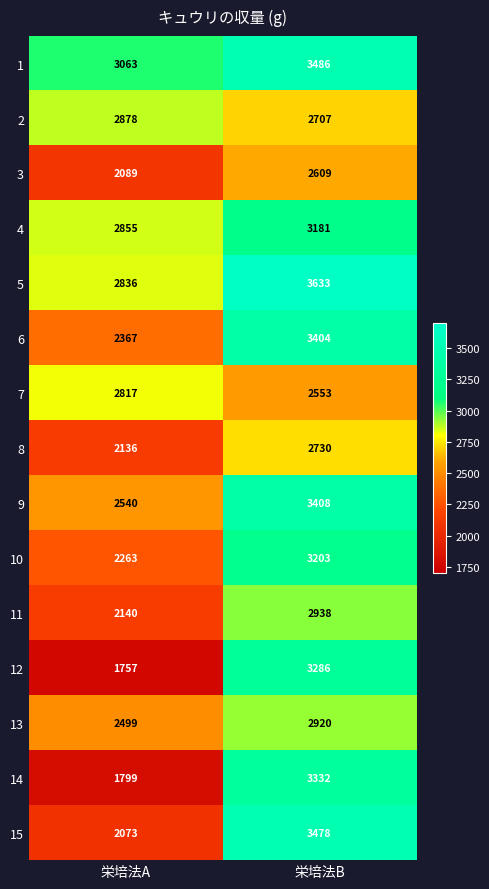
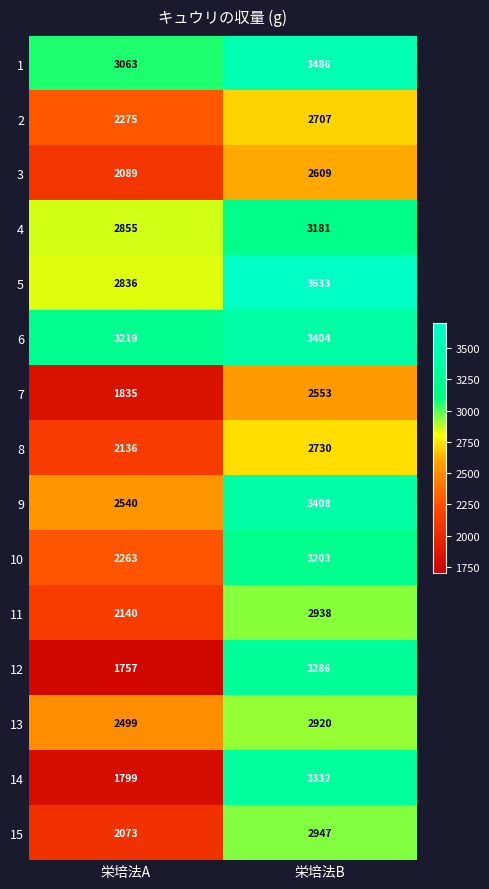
2, 栄培法A: 2878 -> 2275
6, 栄培法A: 2367 -> 3219
7, 栄培法A: 2817 -> 1835
15, 栄培法B: 3478 -> 2947
